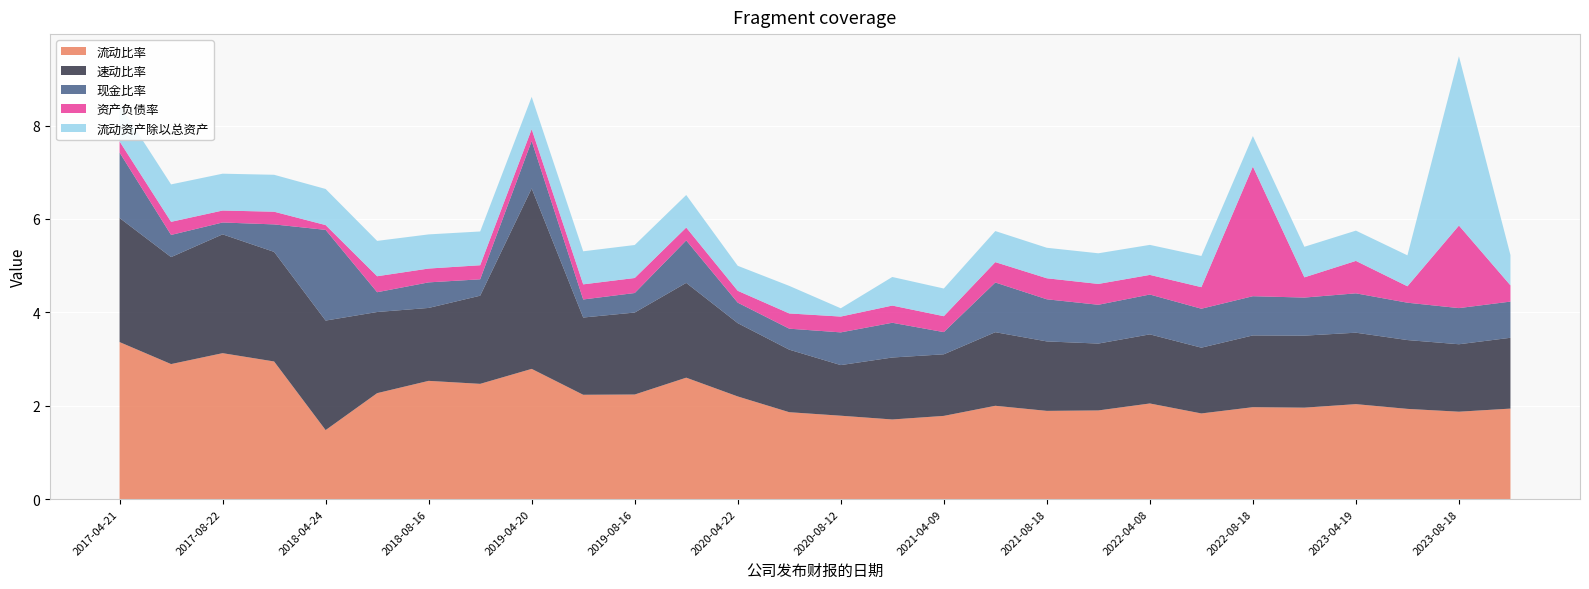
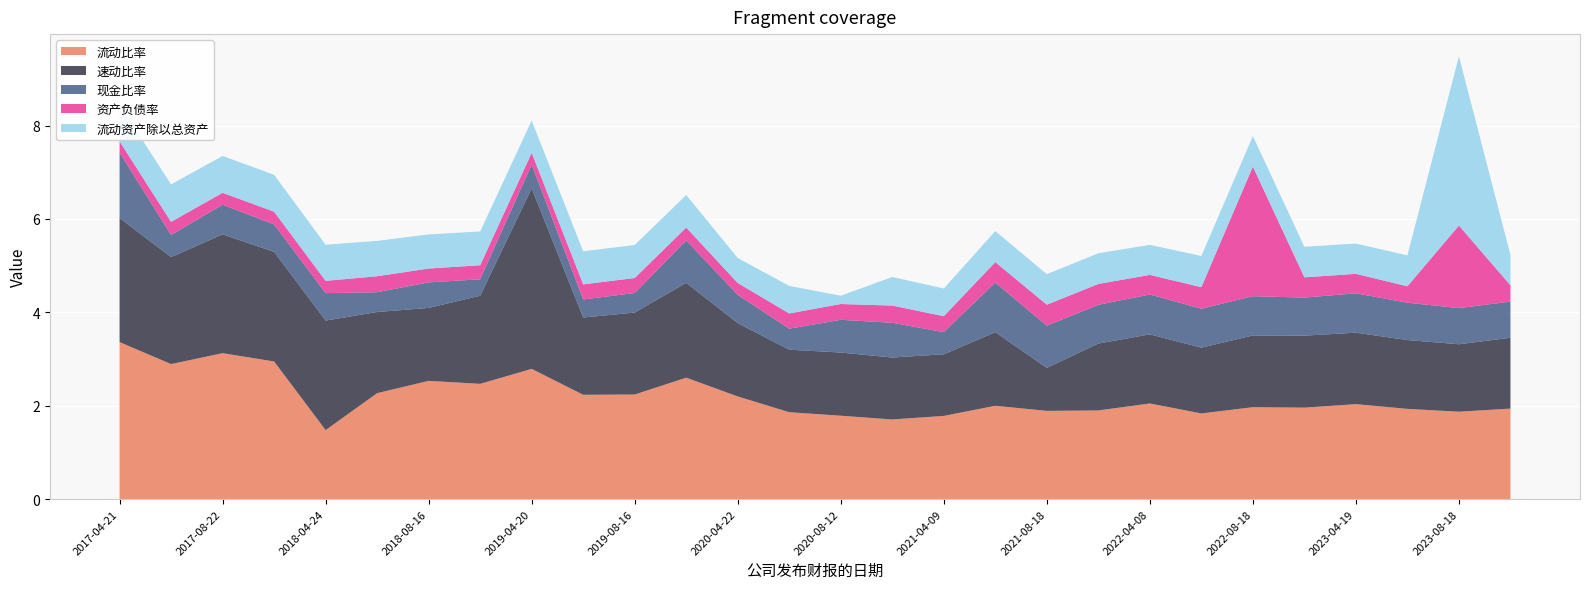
现金比率, 2017-08-22: 0.3 -> 0.6
现金比率, 2018-04-24: 1.9 -> 0.6
资产负债率, 2018-04-24: 0.1 -> 0.3
现金比率, 2019-04-20: 1.0 -> 0.5
现金比率, 2020-04-22: 0.4 -> 0.6
速动比率, 2020-08-12: 1.1 -> 1.4
速动比率, 2021-08-18: 1.5 -> 0.9
资产负债率, 2023-04-19: 0.7 -> 0.4
